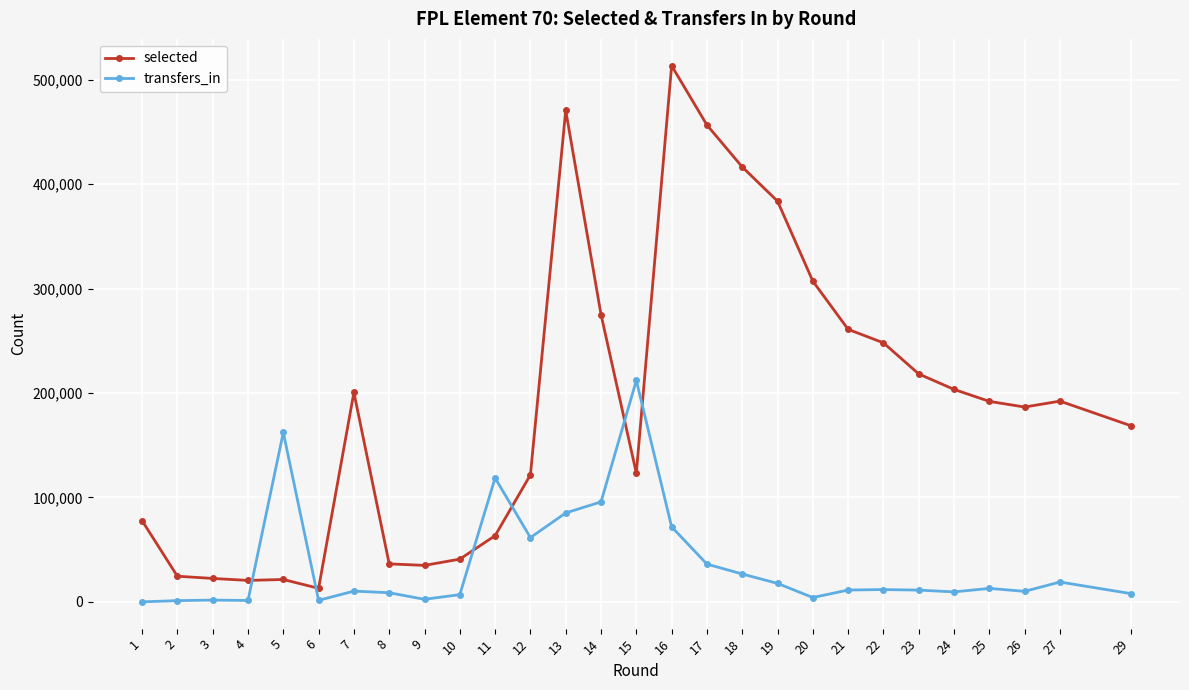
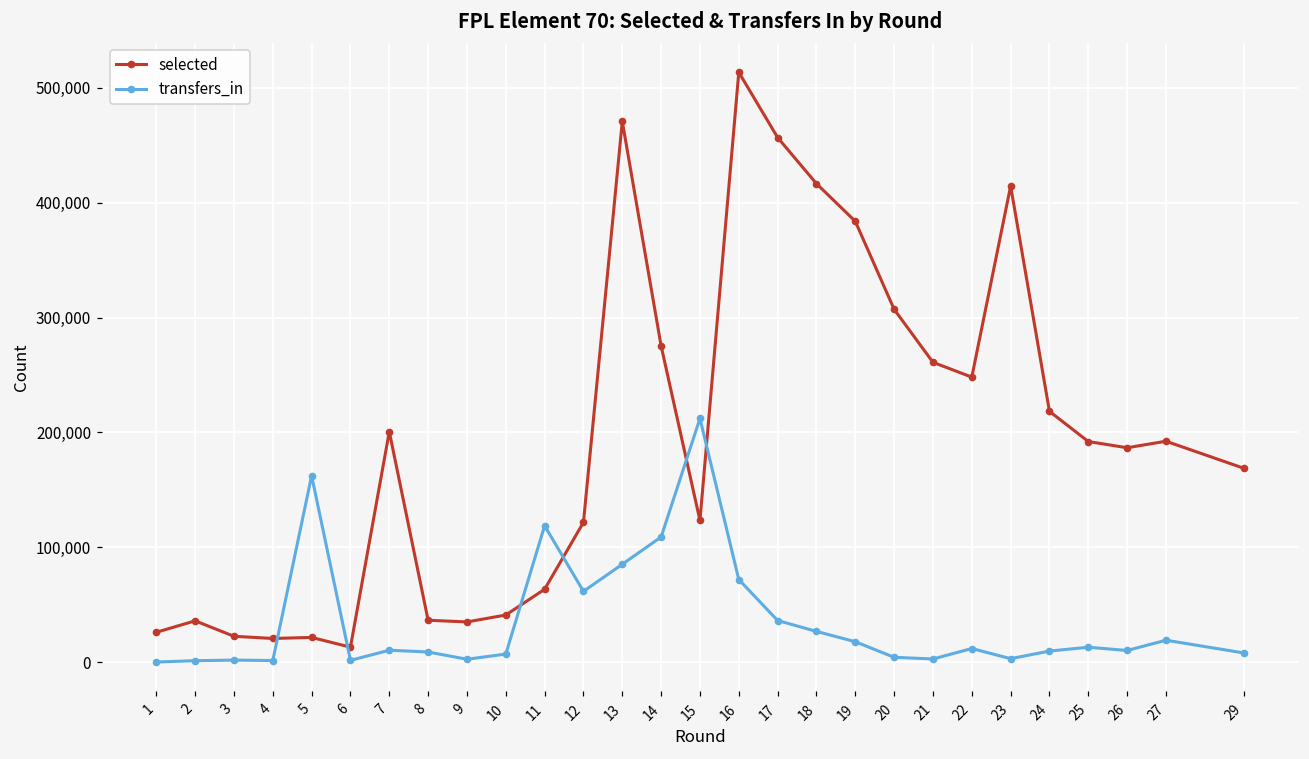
selected, 1: 78,000 -> 26,000
selected, 2: 25,000 -> 36,000
transfers_in, 14: 96,000 -> 109,000
transfers_in, 21: 11,000 -> 3,000
selected, 23: 218,000 -> 414,000
transfers_in, 23: 11,000 -> 3,000
selected, 24: 203,000 -> 218,000
